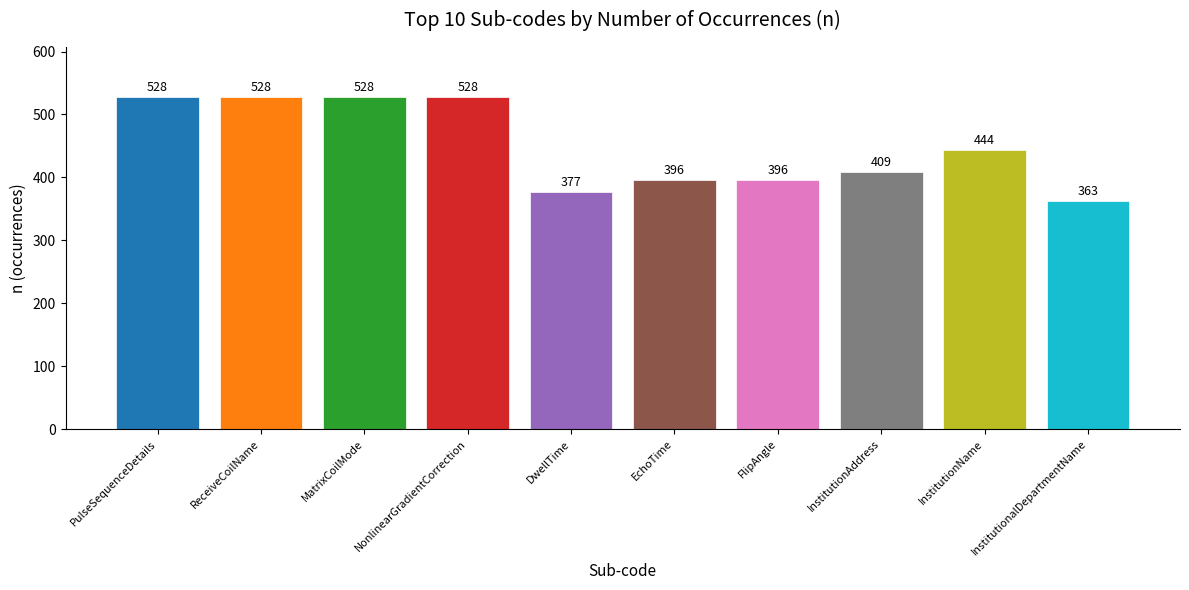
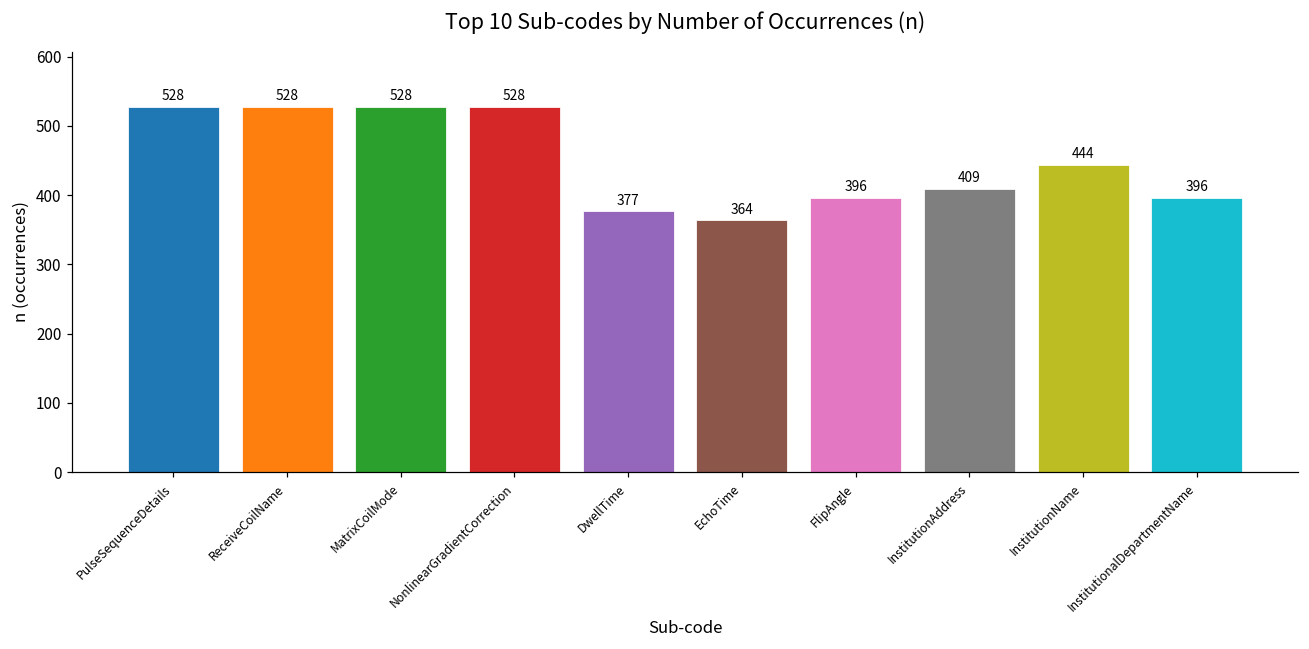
EchoTime: 396 -> 364
InstitutionalDepartmentName: 363 -> 396
